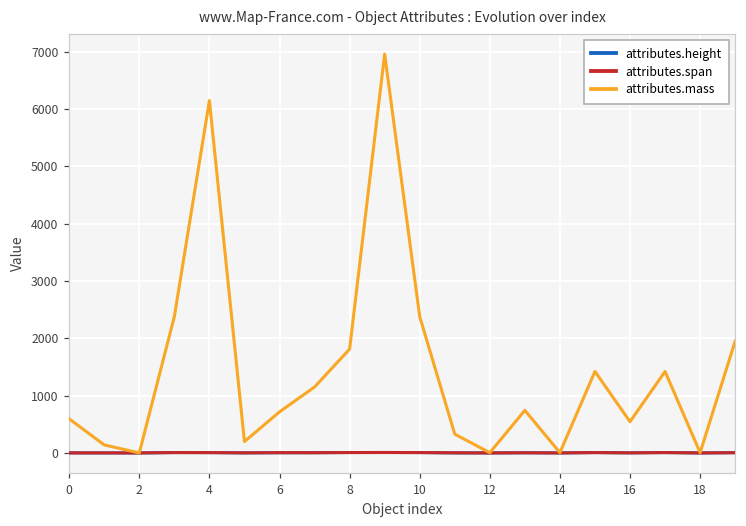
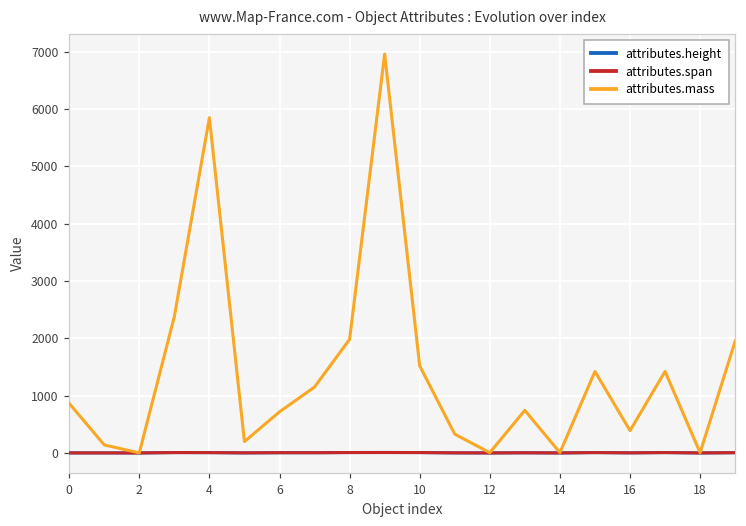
attributes.mass, 0: 600 -> 900
attributes.mass, 4: 6100 -> 5800
attributes.mass, 8: 1800 -> 2000
attributes.mass, 10: 2400 -> 1500
attributes.mass, 16: 500 -> 400
